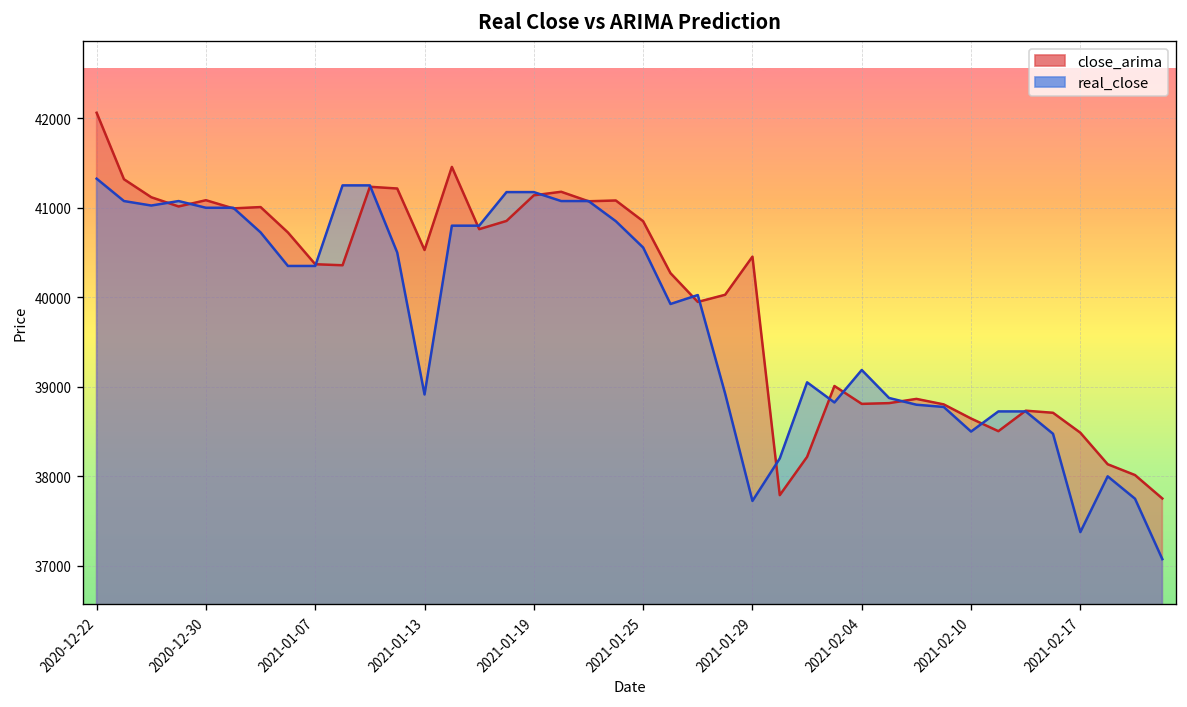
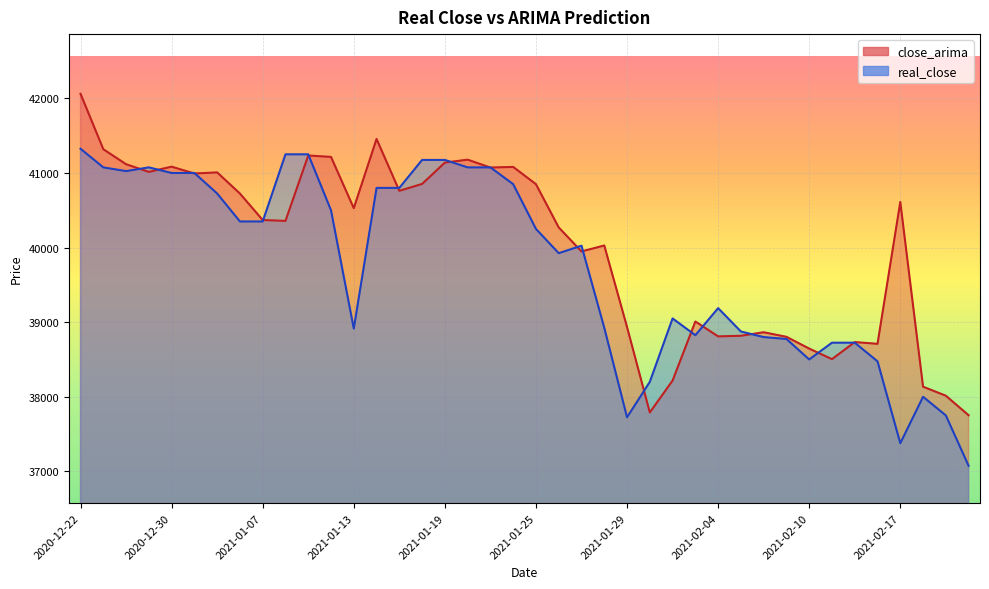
real_close, 2021-01-25: 40600 -> 40300
close_arima, 2021-01-29: 40500 -> 38900
close_arima, 2021-02-17: 38500 -> 40600
